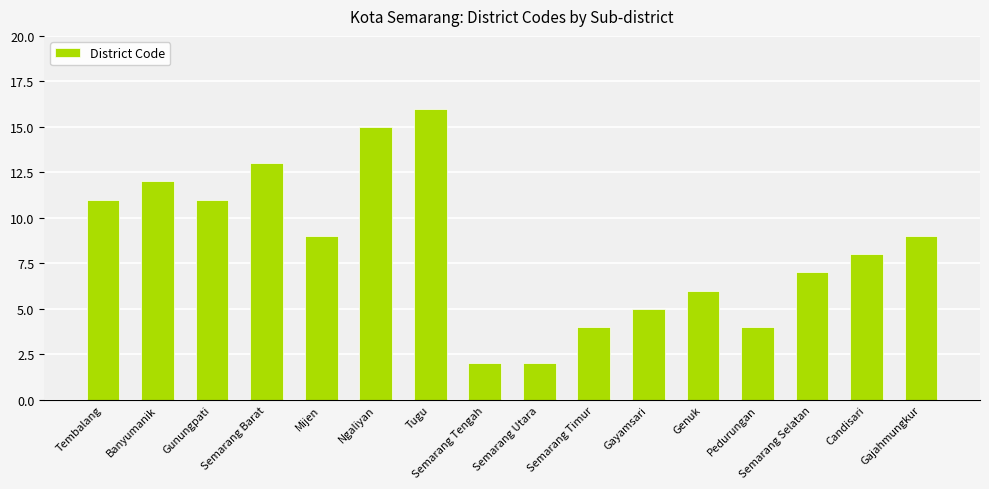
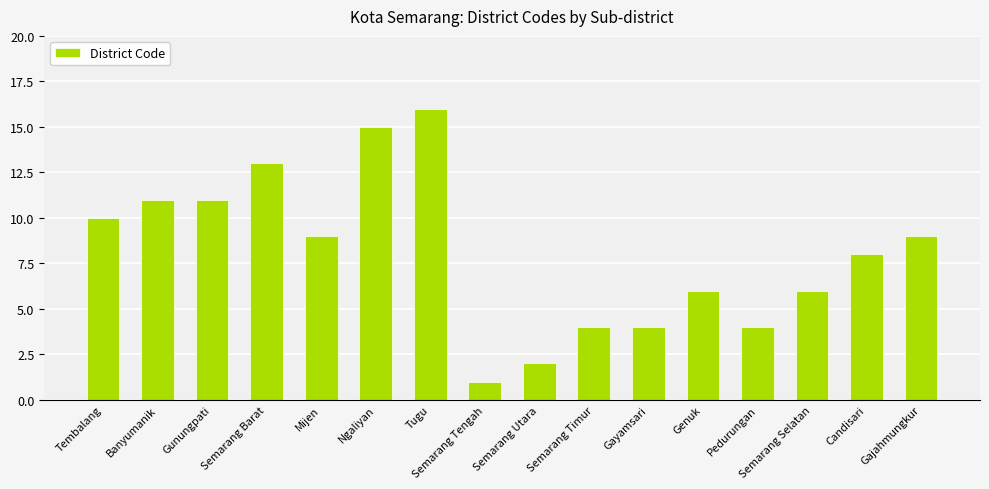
Tembalang: 11 -> 10
Banyumanik: 12 -> 11
Semarang Tengah: 2 -> 1
Gayamsari: 5 -> 4
Semarang Selatan: 7 -> 6
